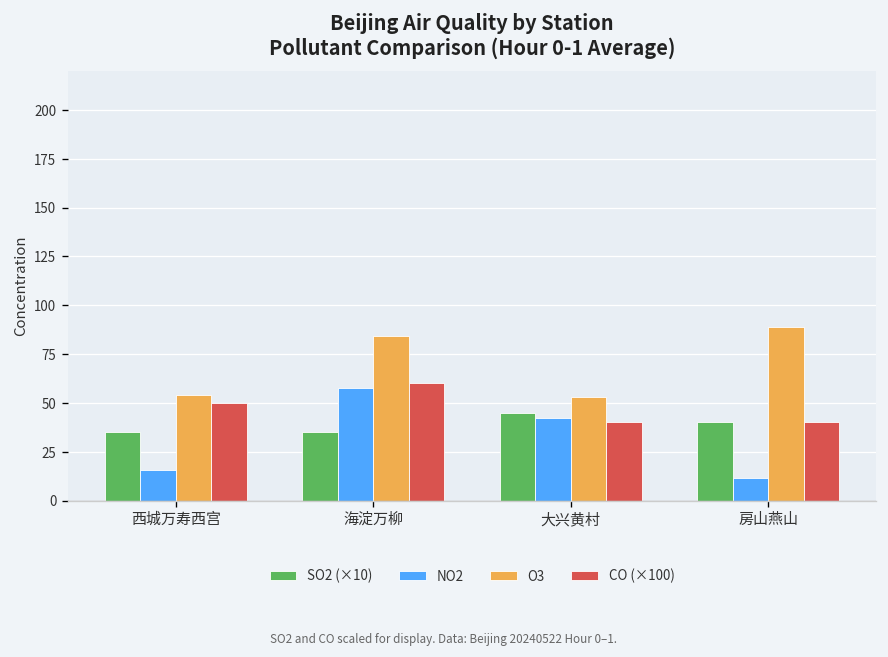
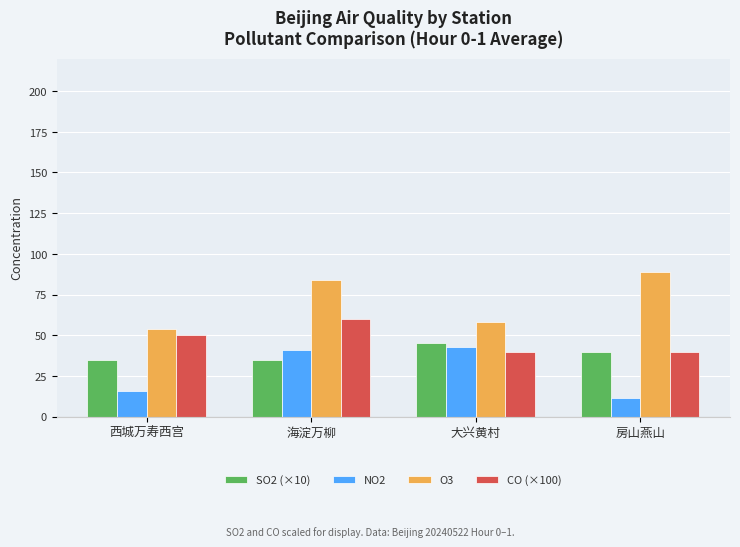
NO2, 海淀万柳: 58 -> 41
O3, 大兴黄村: 53 -> 58
